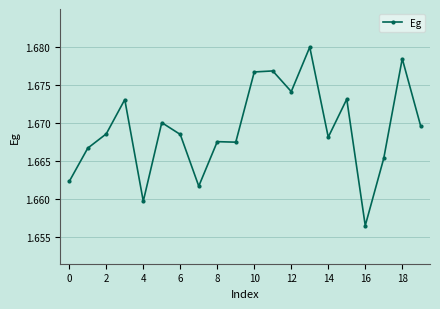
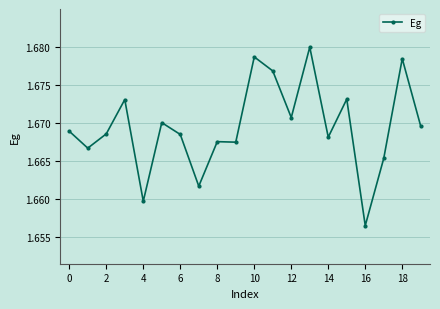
0: 1.662 -> 1.669
10: 1.677 -> 1.679
12: 1.674 -> 1.671
